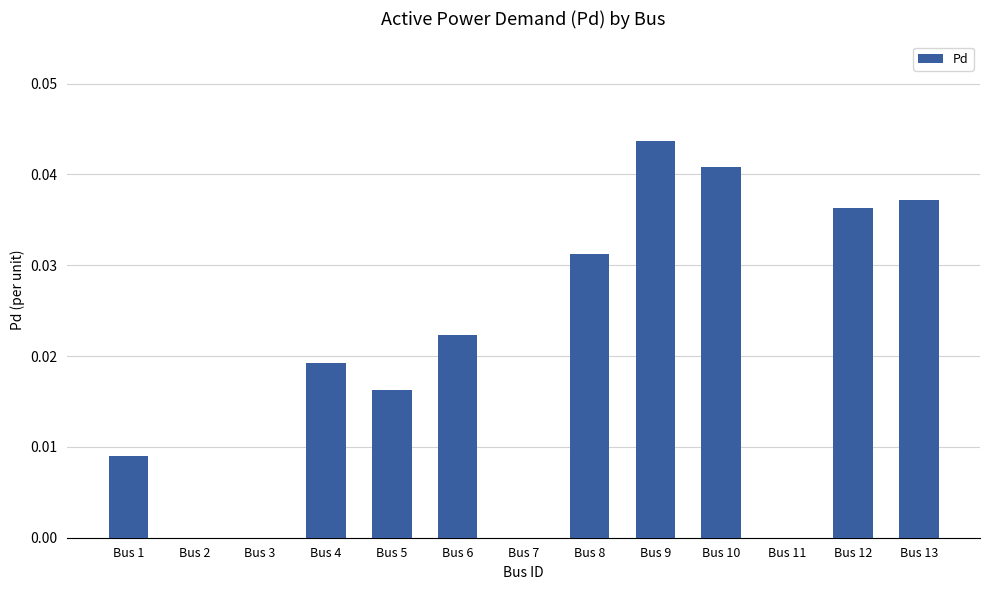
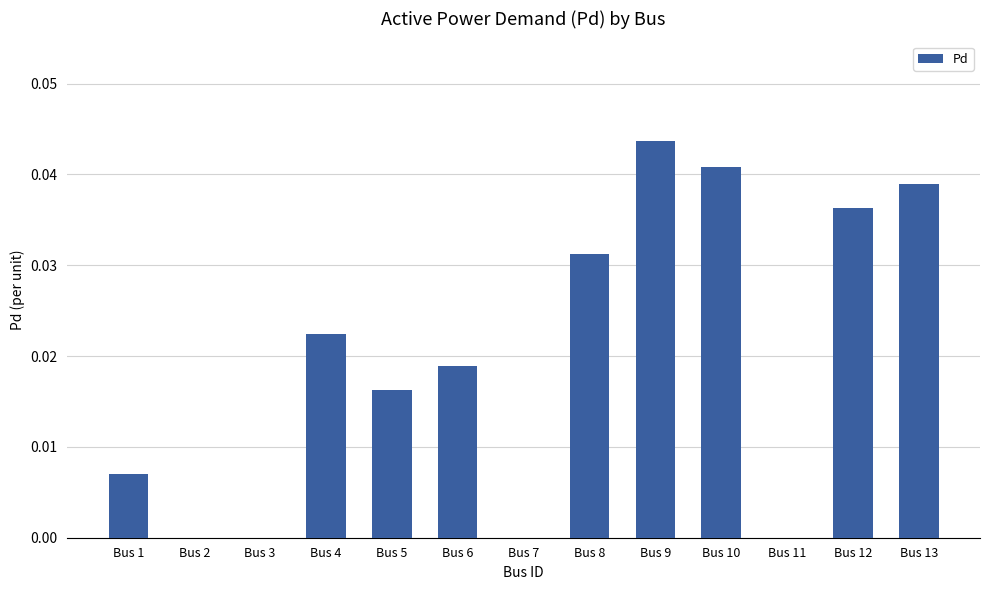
Bus 1: 0.009 -> 0.007
Bus 4: 0.019 -> 0.022
Bus 6: 0.022 -> 0.019
Bus 13: 0.037 -> 0.039
